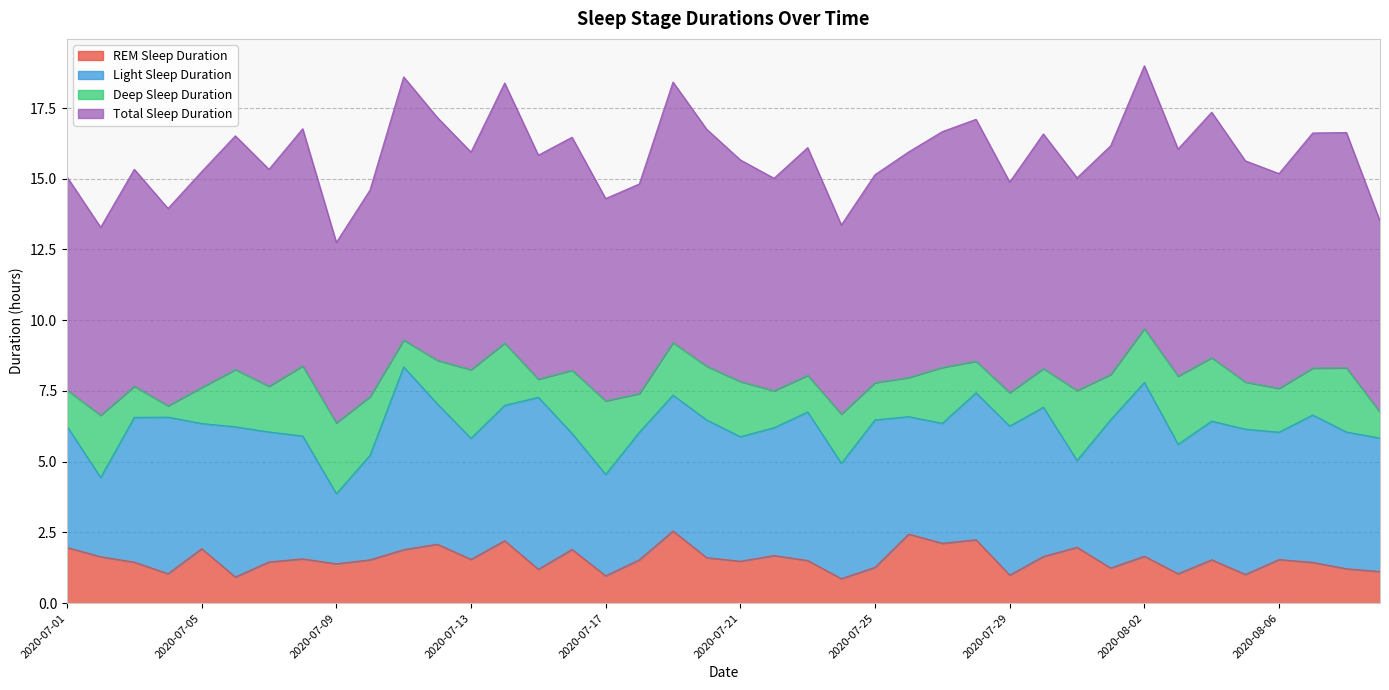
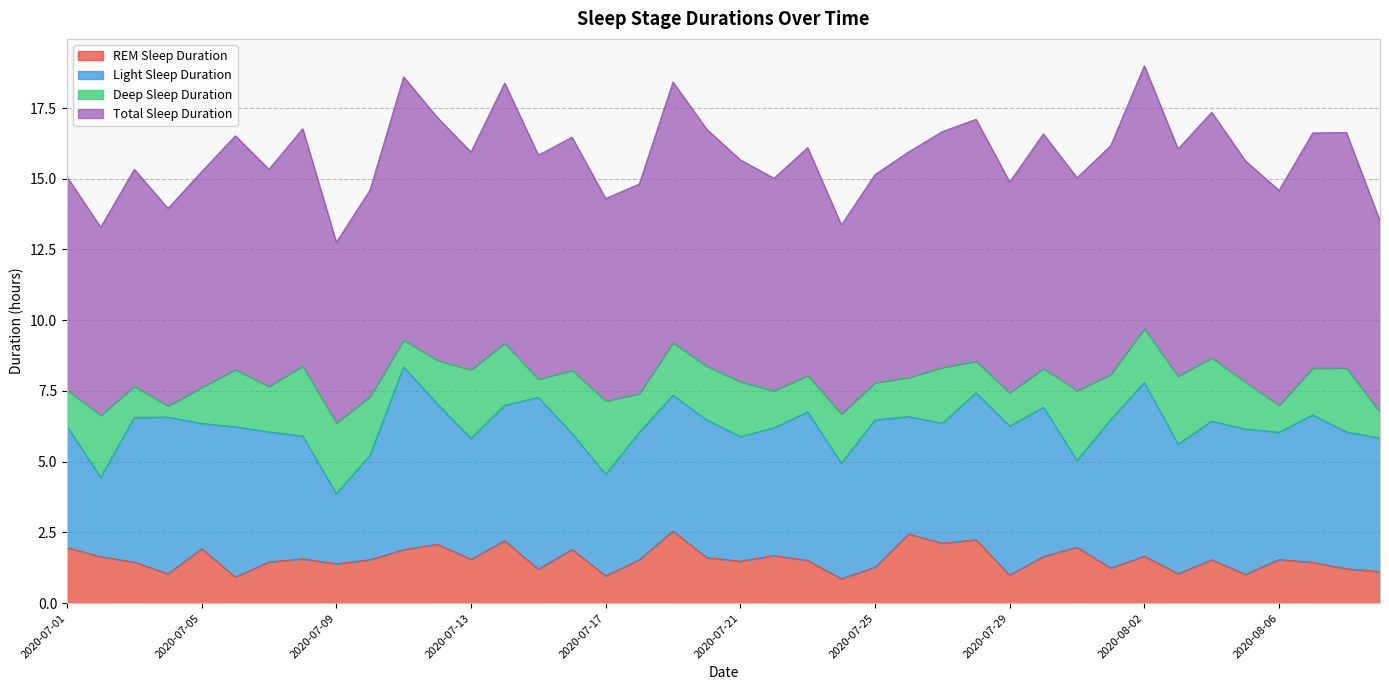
Deep Sleep Duration, 2020-08-06: 1.5 -> 1.0
